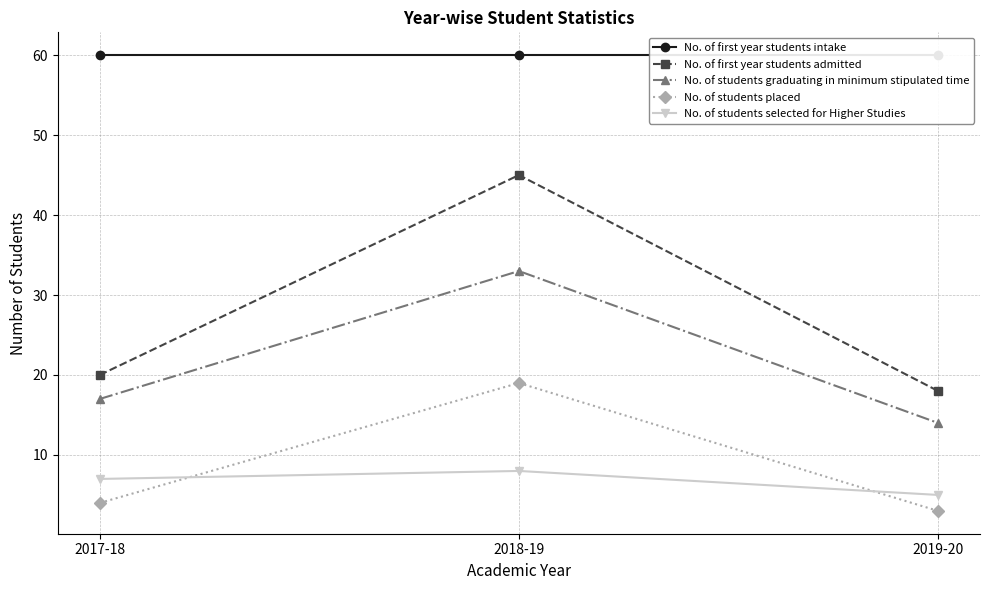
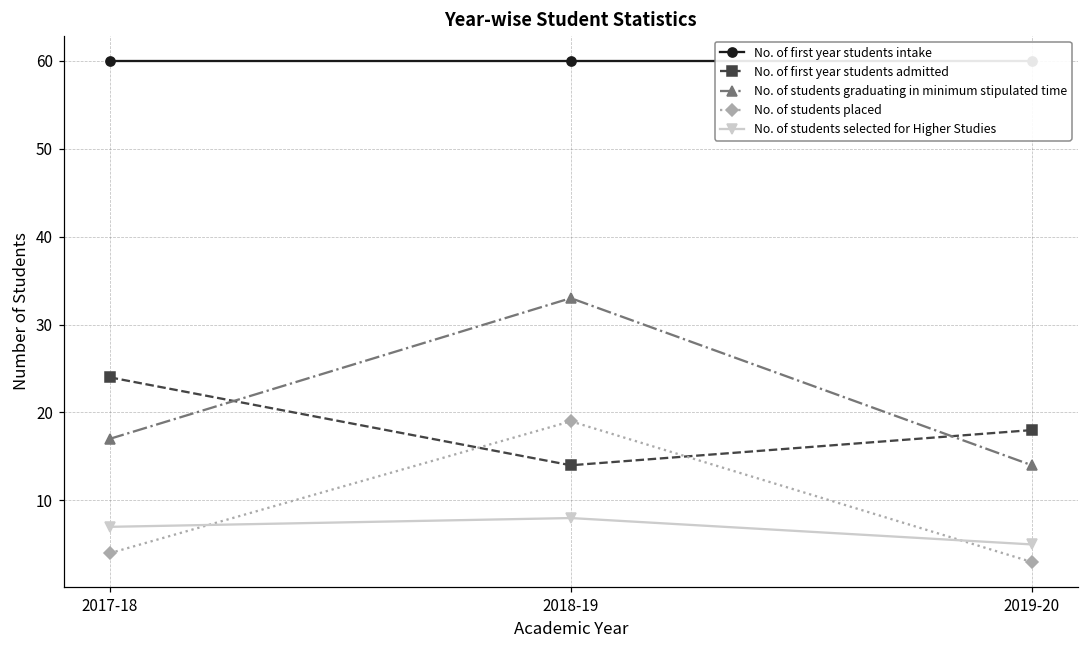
No. of first year students admitted, 2017-18: 20 -> 24
No. of first year students admitted, 2018-19: 45 -> 14
